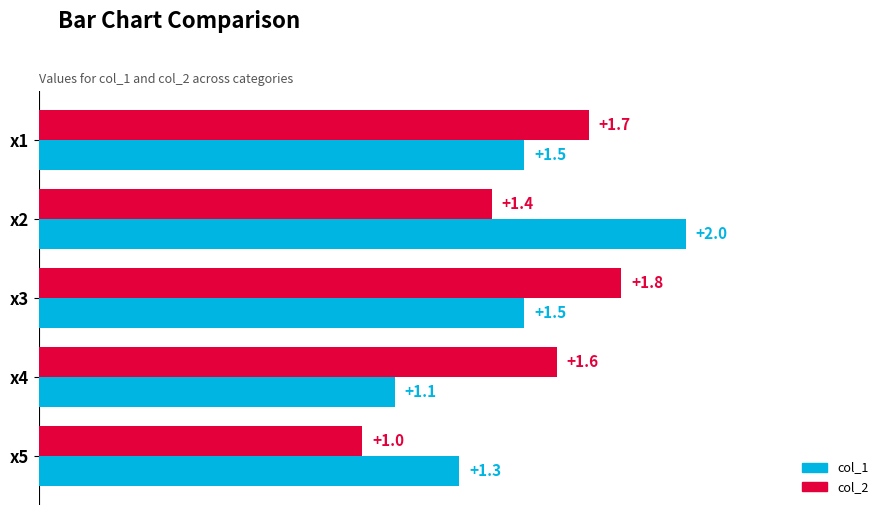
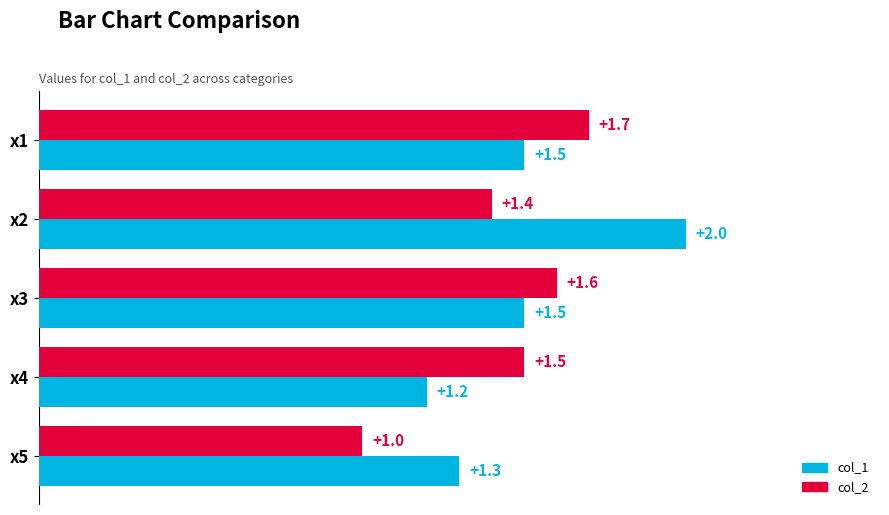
col_2, x3: +1.8 -> +1.6
col_2, x4: +1.6 -> +1.5
col_1, x4: +1.1 -> +1.2
